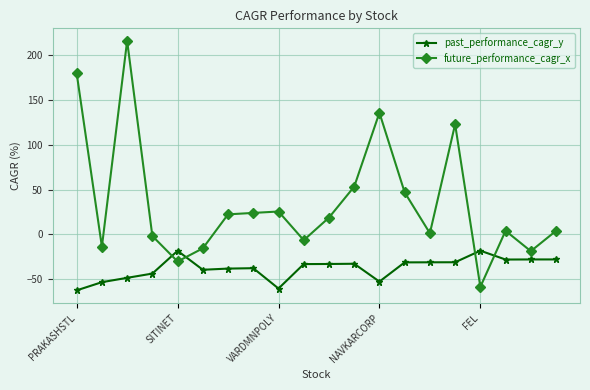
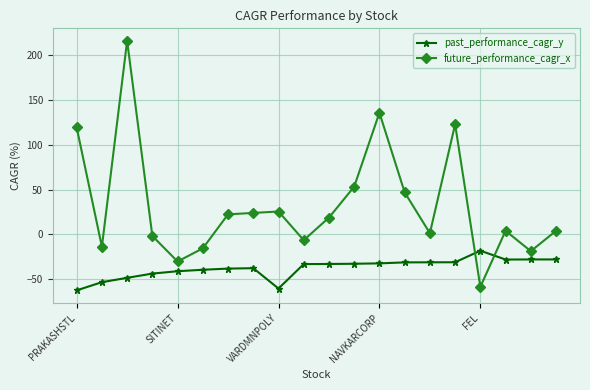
future_performance_cagr_x, PRAKASHSTL: 180 -> 120
past_performance_cagr_y, SITINET: -20 -> -40
past_performance_cagr_y, NAVKARCORP: -50 -> -30
